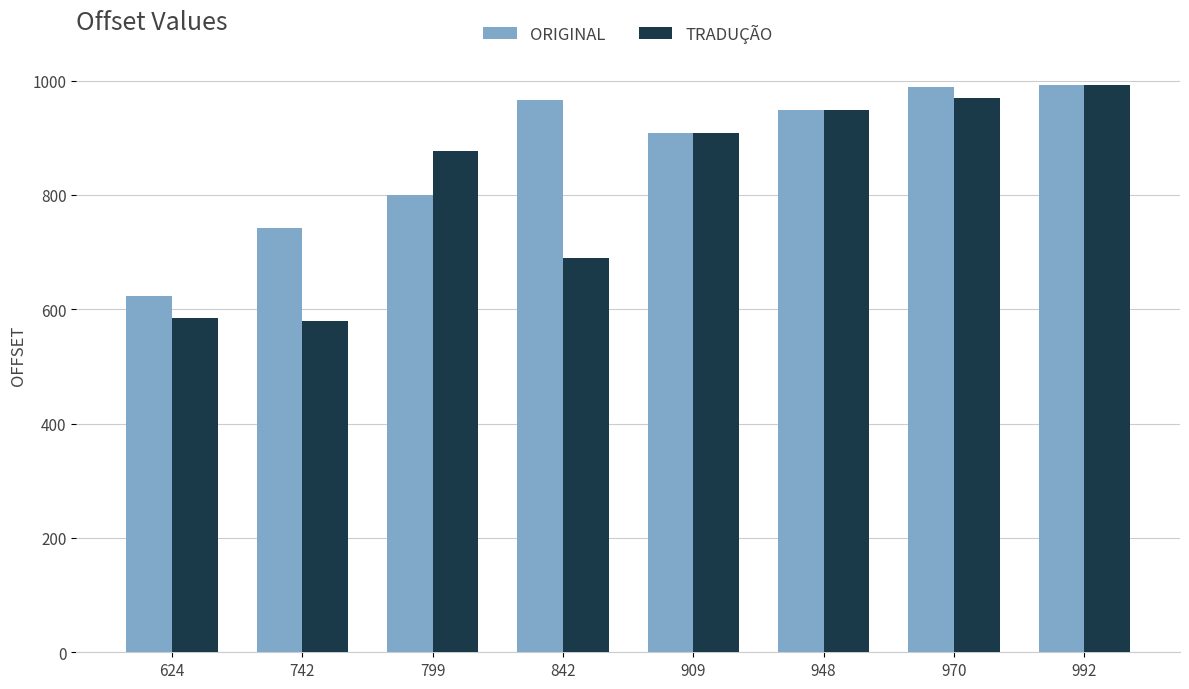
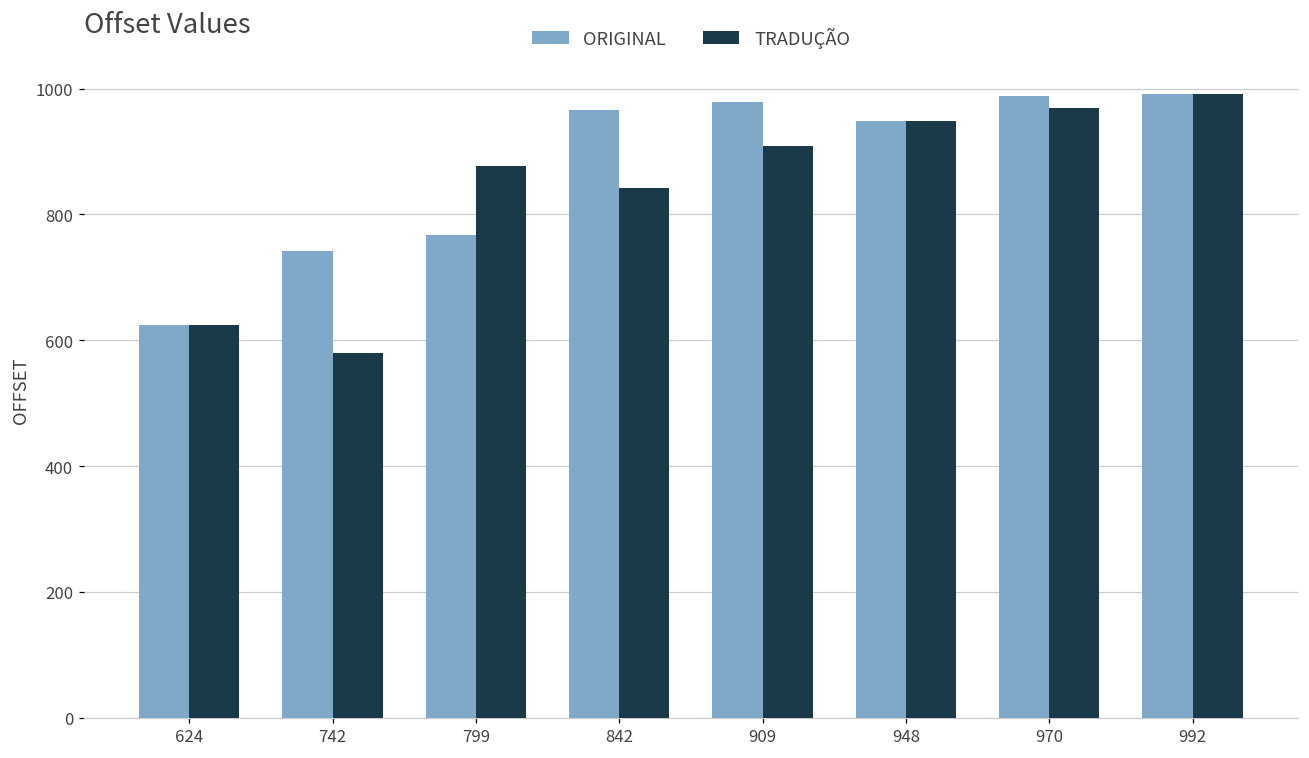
TRADUÇÃO, 624: 580 -> 620
ORIGINAL, 799: 800 -> 770
TRADUÇÃO, 842: 690 -> 840
ORIGINAL, 909: 910 -> 980
